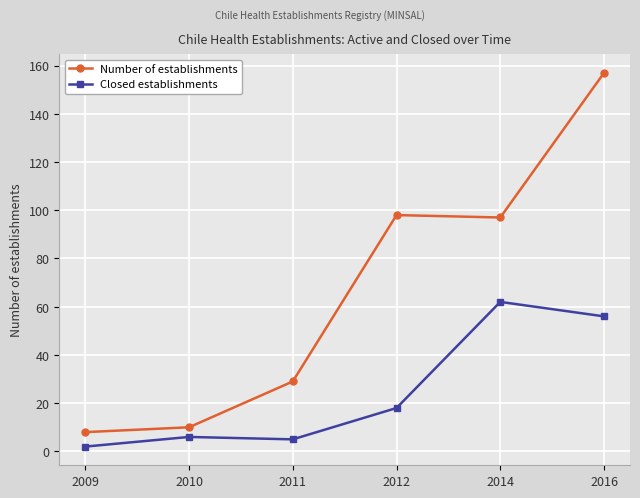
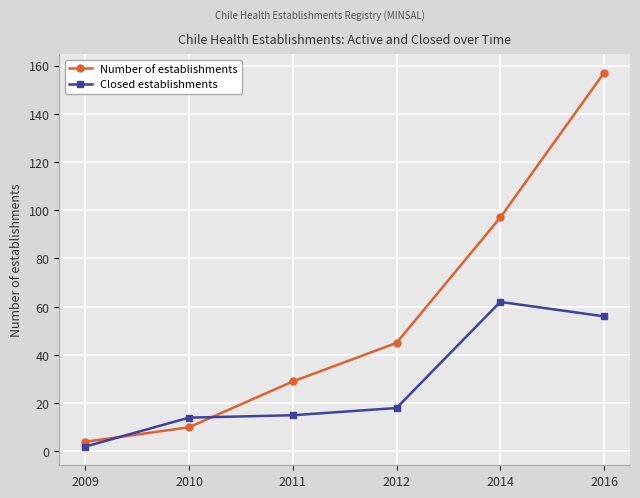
Number of establishments, 2009: 8 -> 4
Closed establishments, 2010: 6 -> 14
Closed establishments, 2011: 5 -> 15
Number of establishments, 2012: 98 -> 45
